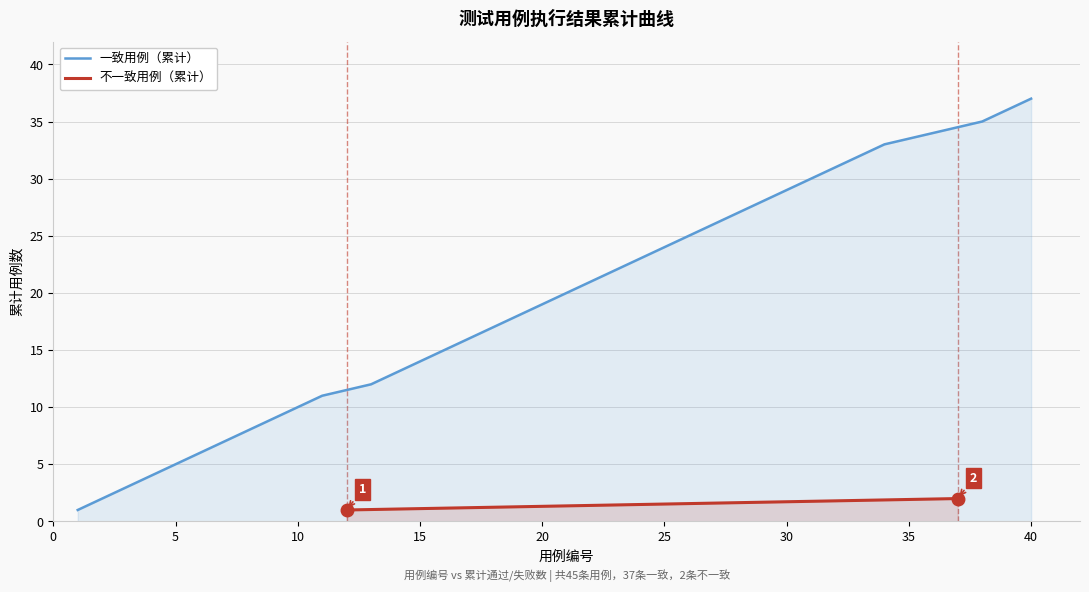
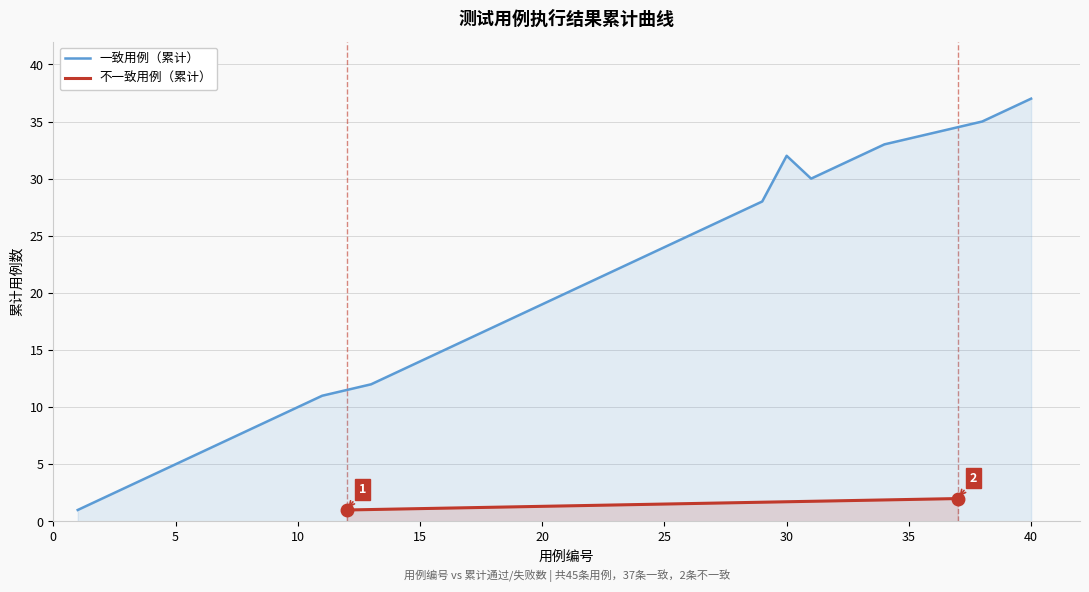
一致用例（累计）, 30: 29 -> 32
